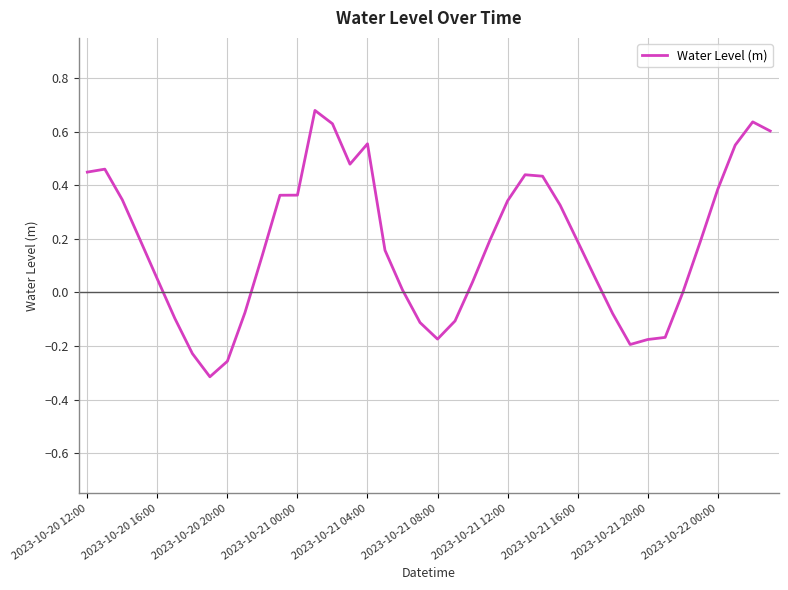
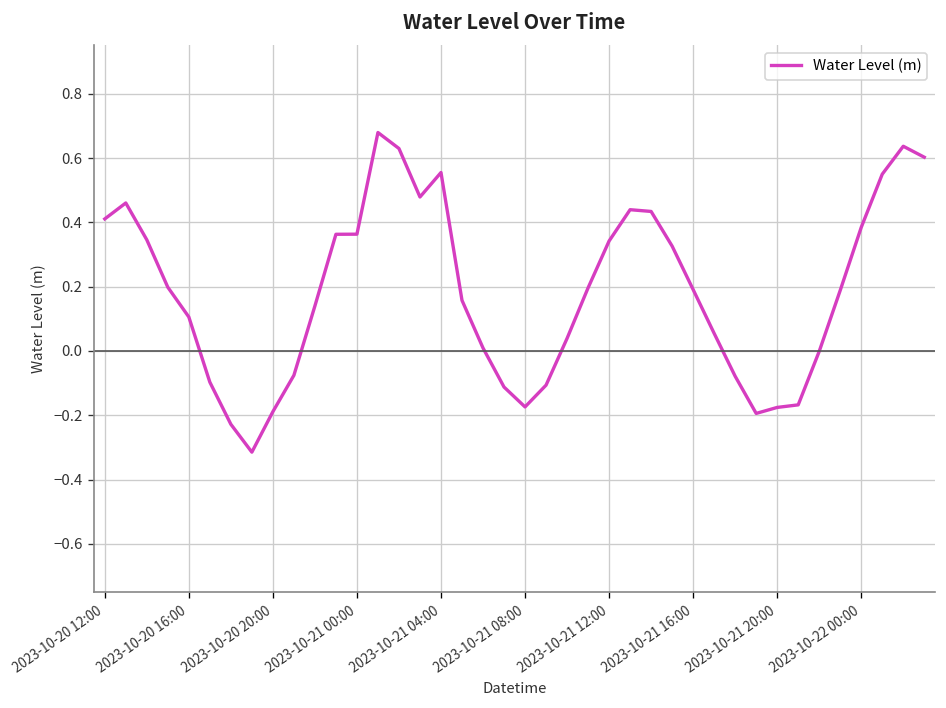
2023-10-20 12:00: 0.45 -> 0.41
2023-10-20 16:00: 0.05 -> 0.11
2023-10-20 20:00: -0.26 -> -0.19
